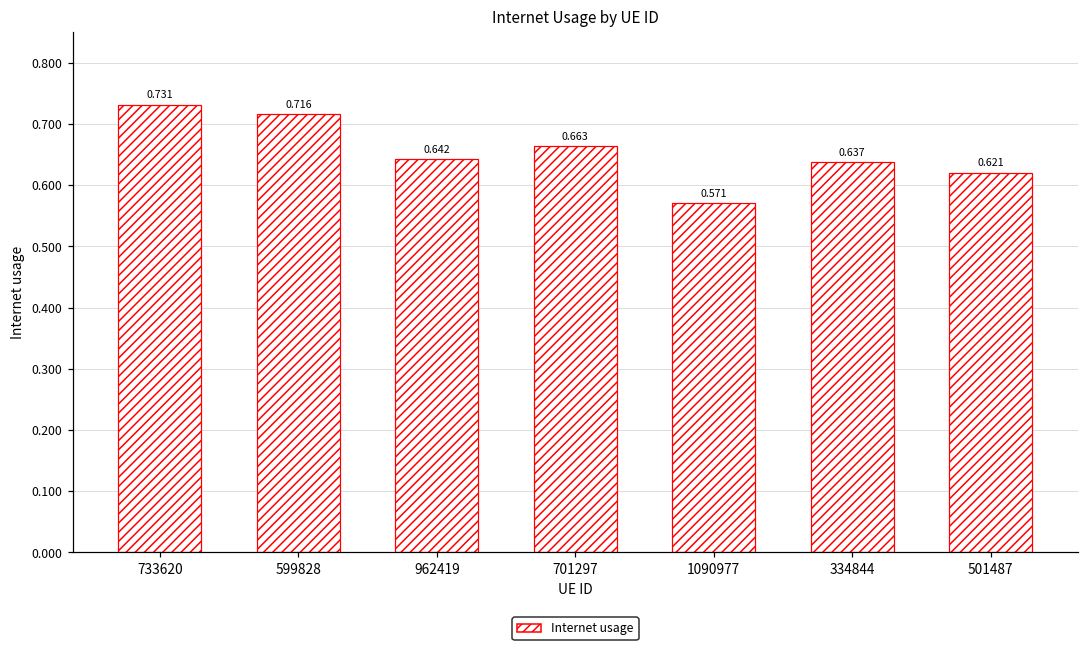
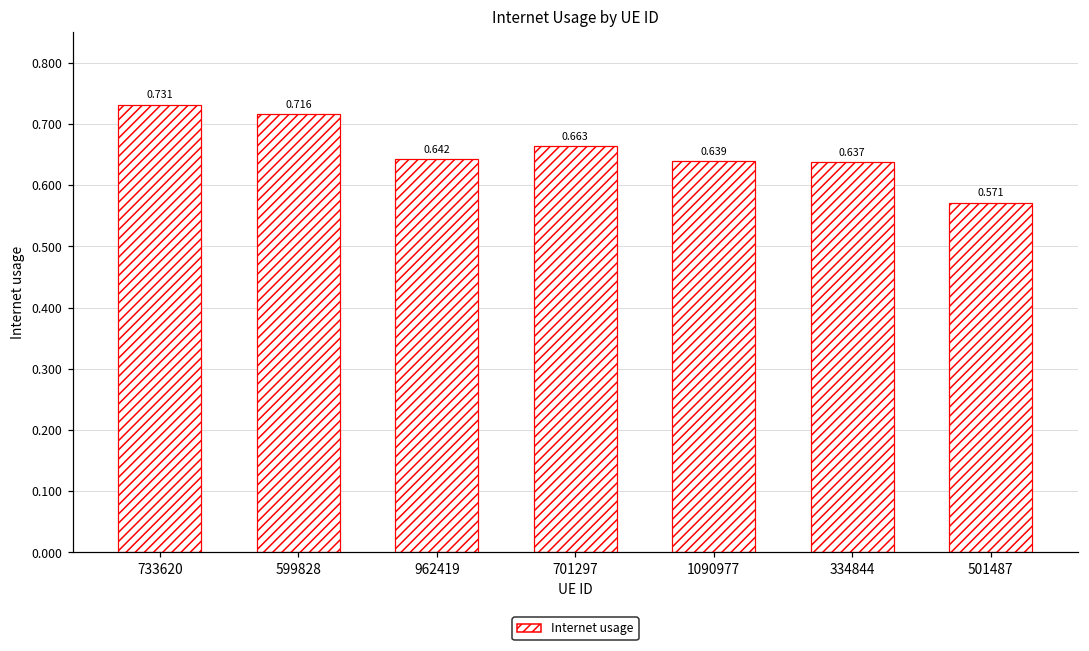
1090977: 0.571 -> 0.639
501487: 0.621 -> 0.571
